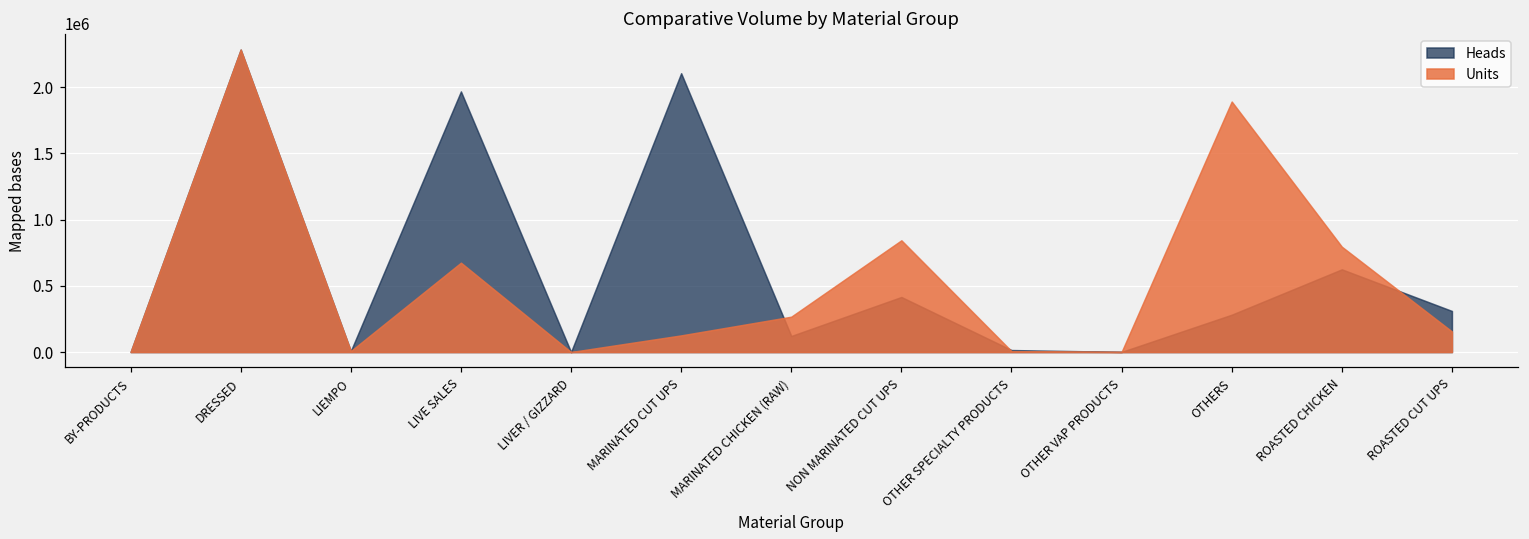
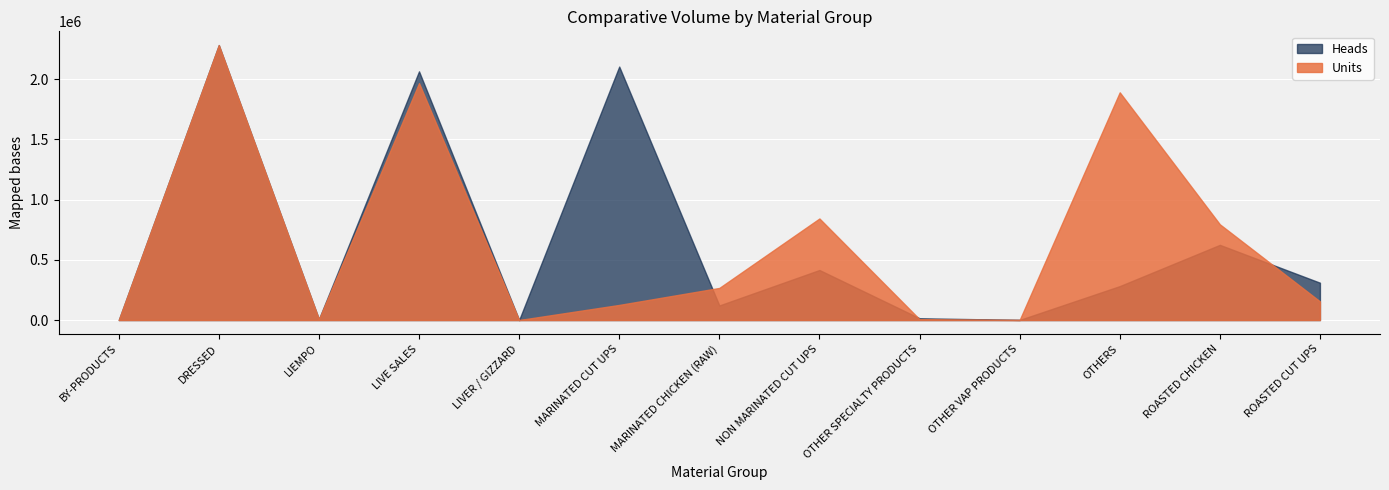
Heads, LIVE SALES: 1970000 -> 2060000
Units, LIVE SALES: 670000 -> 1970000
